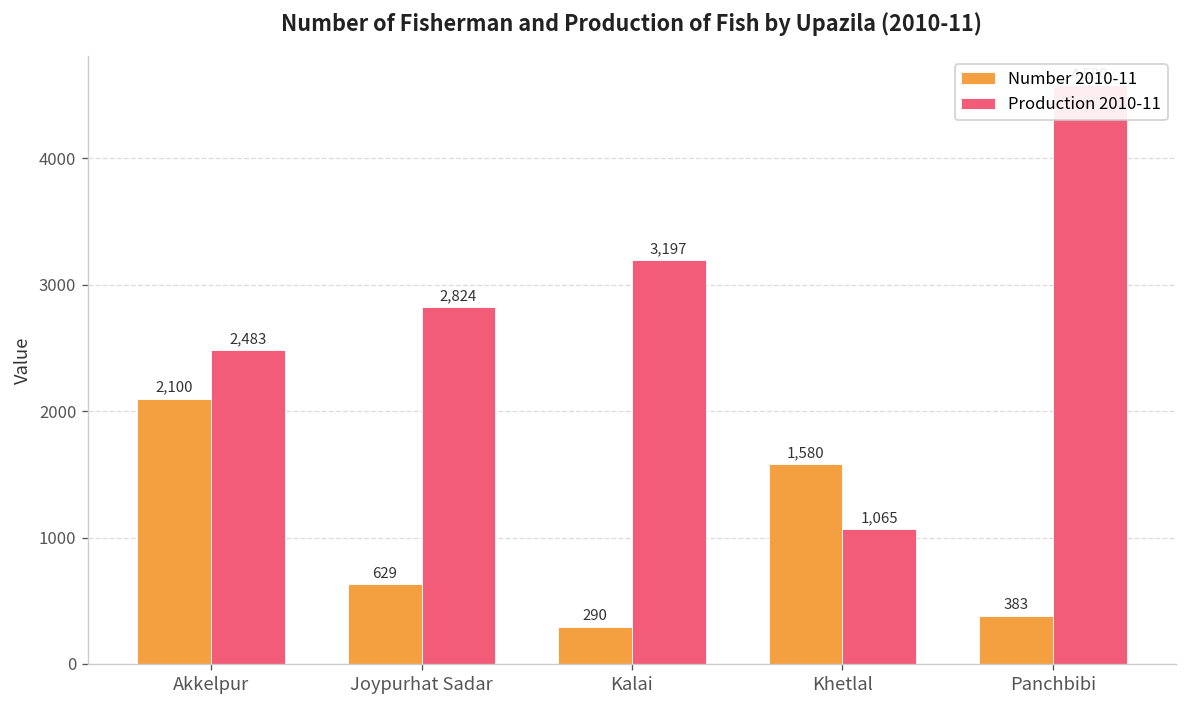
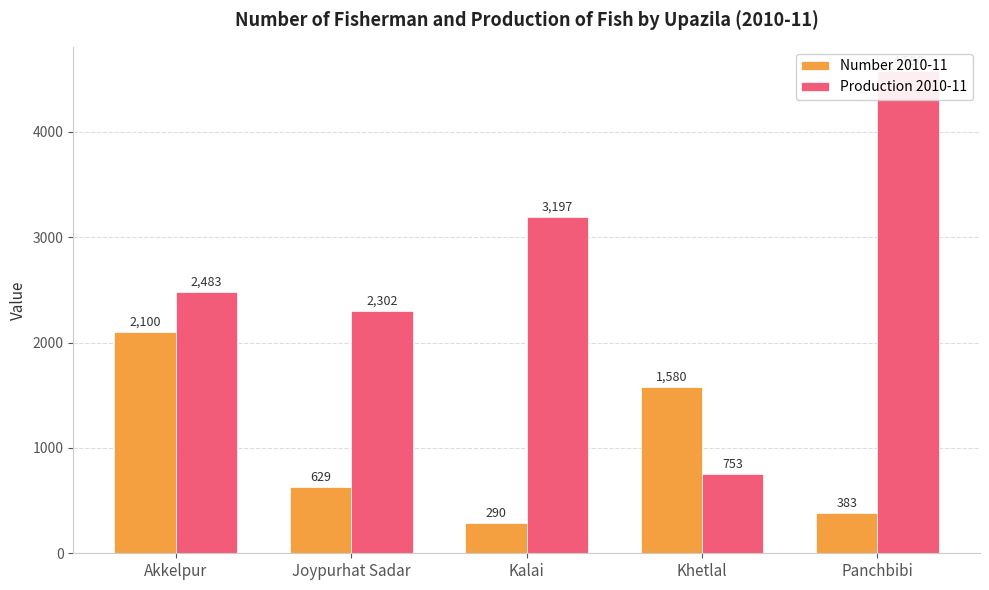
Production 2010-11, Joypurhat Sadar: 2,824 -> 2,302
Production 2010-11, Khetlal: 1,065 -> 753
